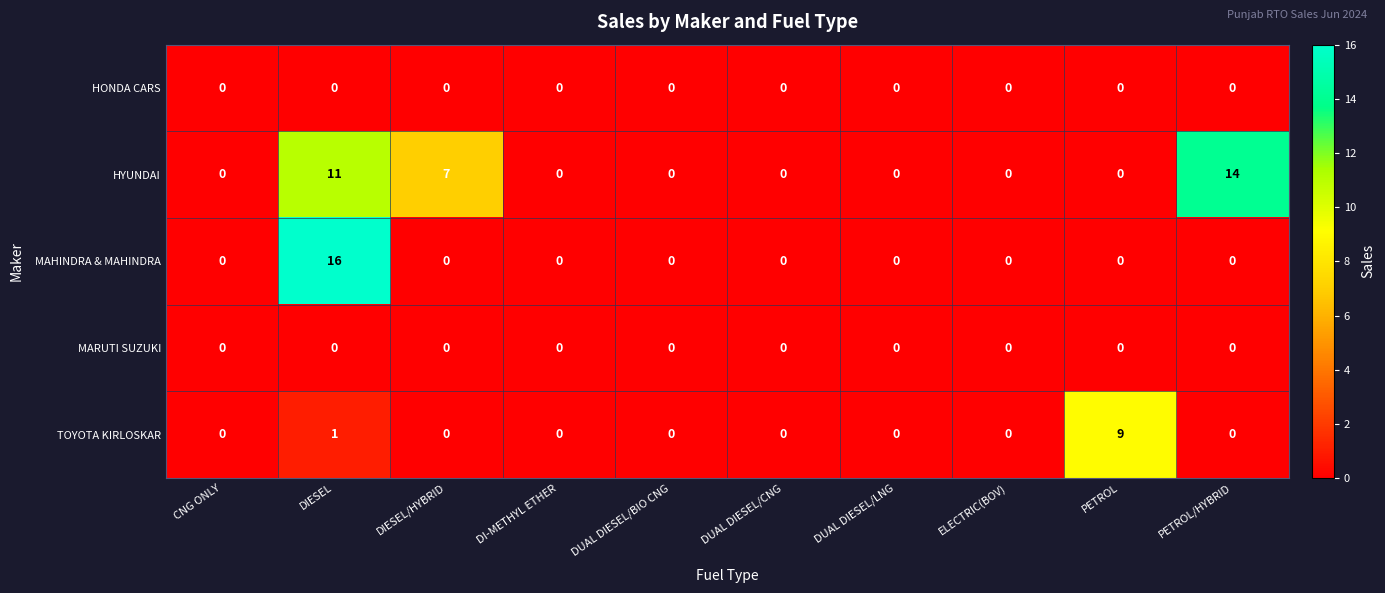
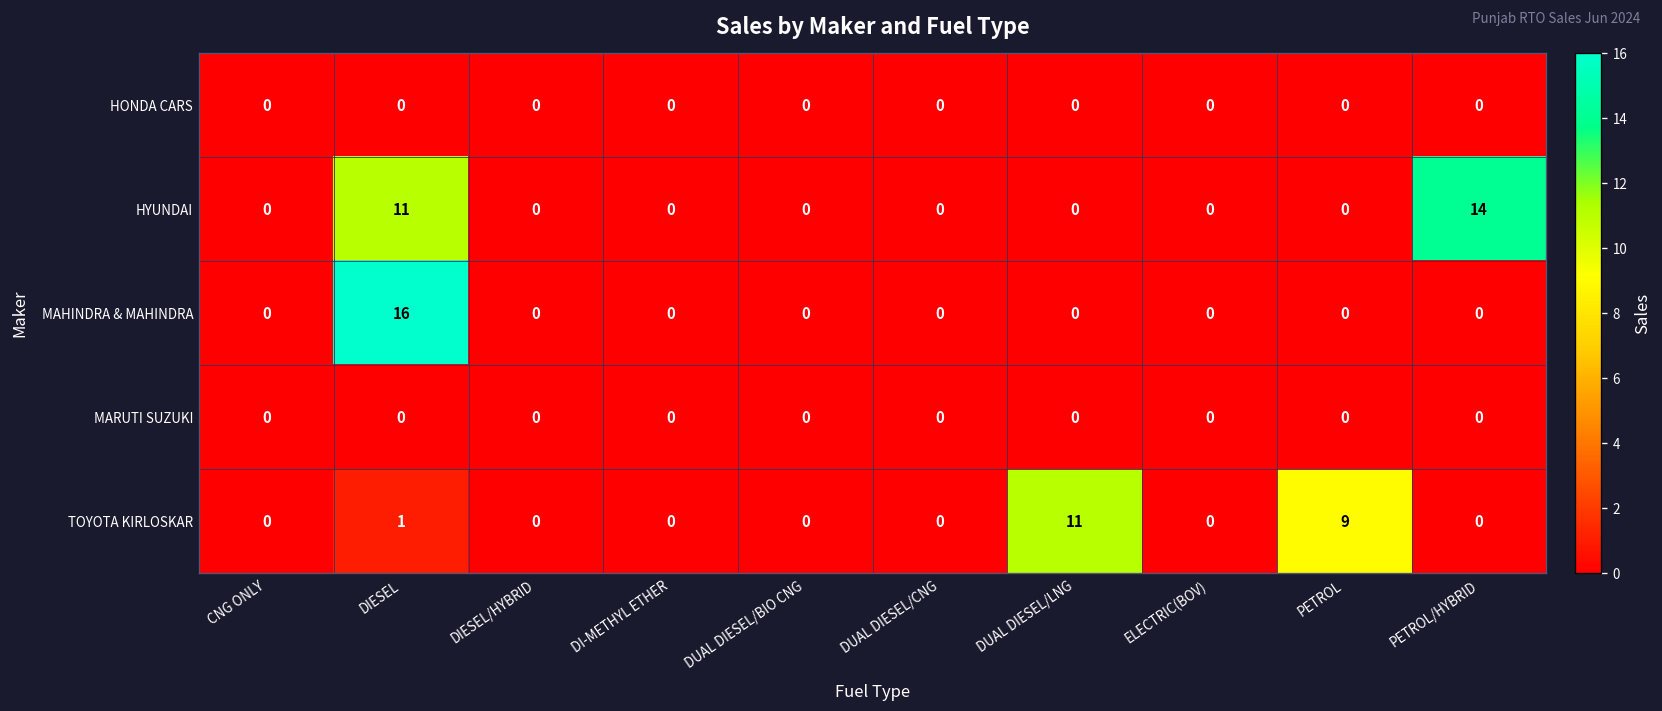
HYUNDAI, DIESEL/HYBRID: 7 -> 0
TOYOTA KIRLOSKAR, DUAL DIESEL/LNG: 0 -> 11
